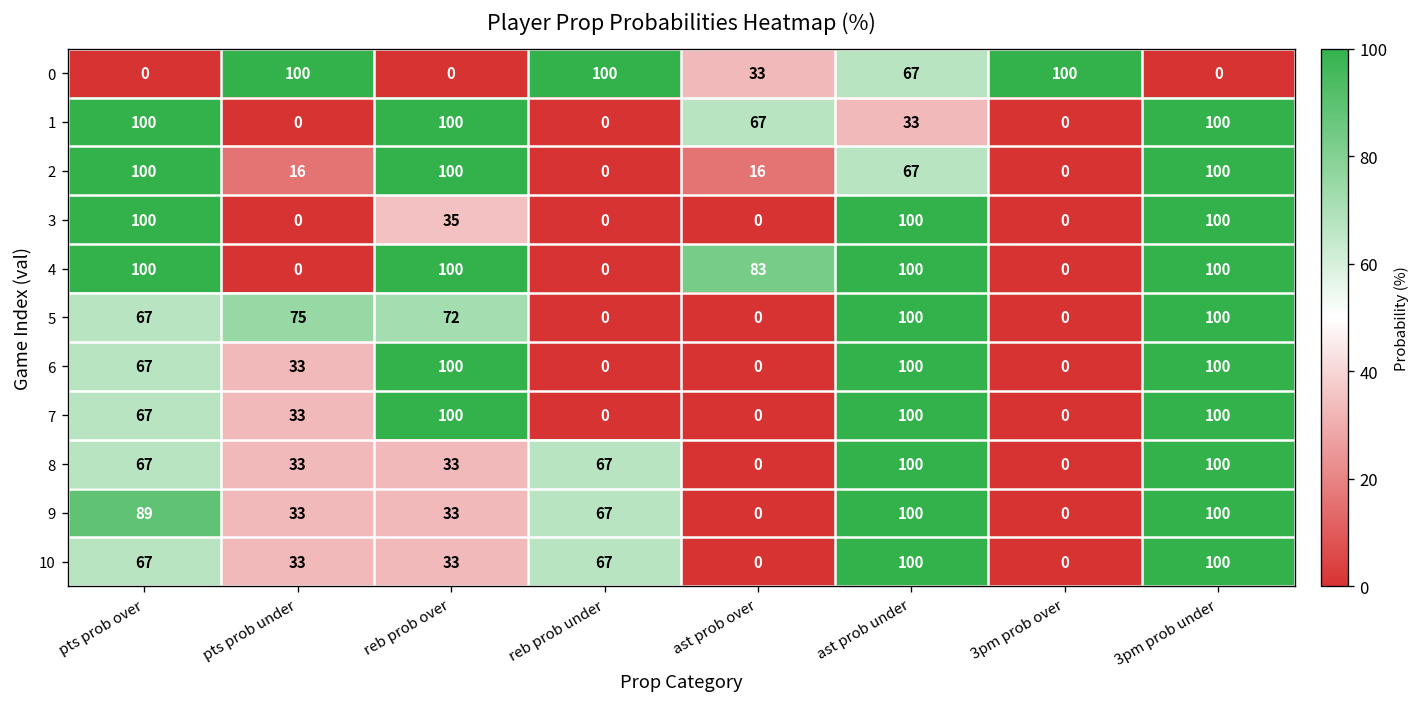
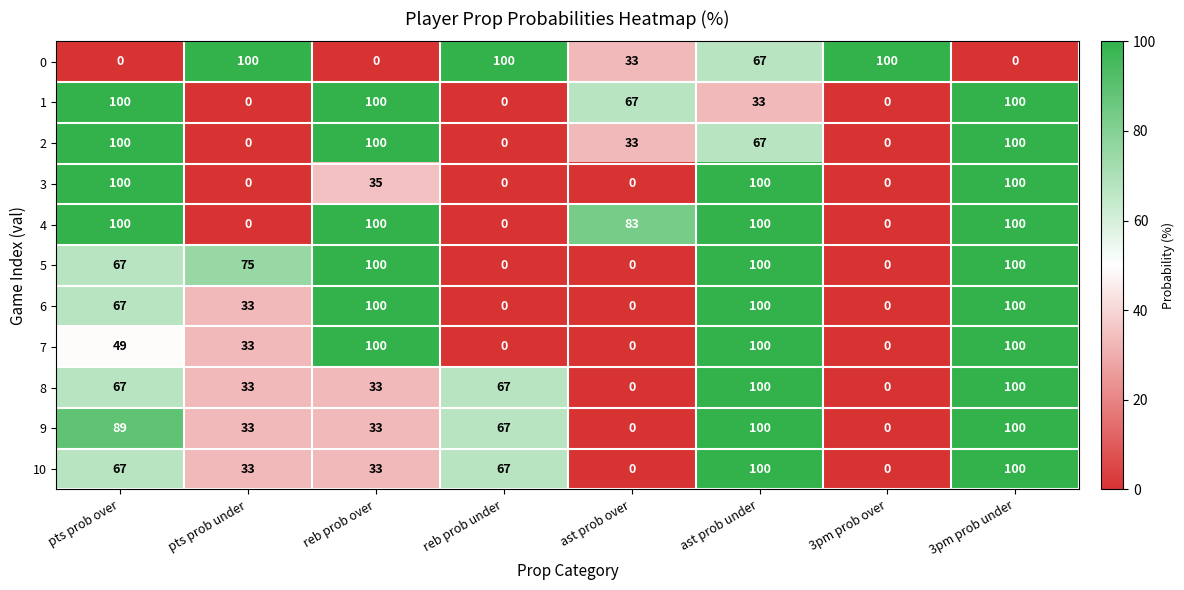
2, pts prob under: 16 -> 0
2, ast prob over: 16 -> 33
5, reb prob over: 72 -> 100
7, pts prob over: 67 -> 49
